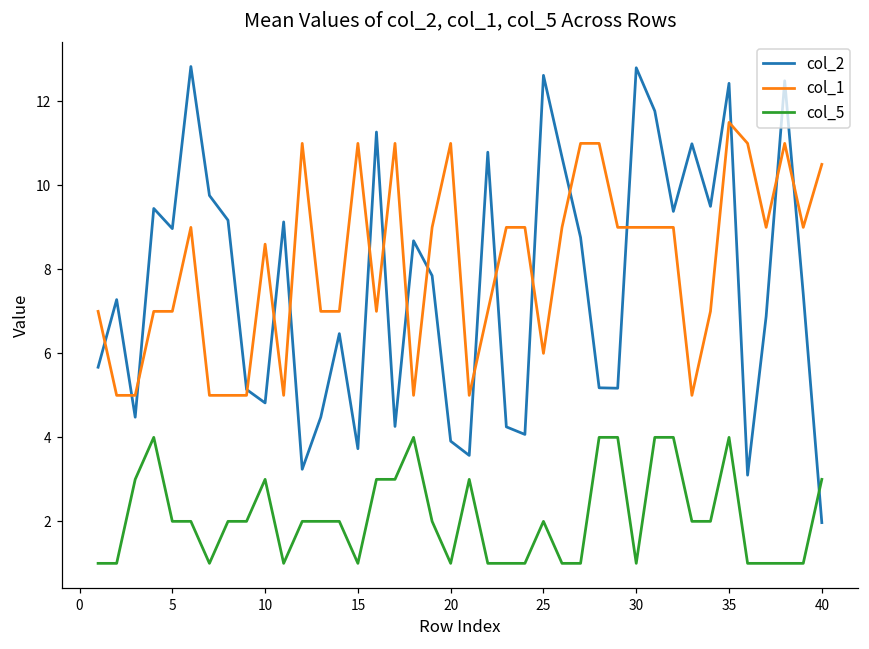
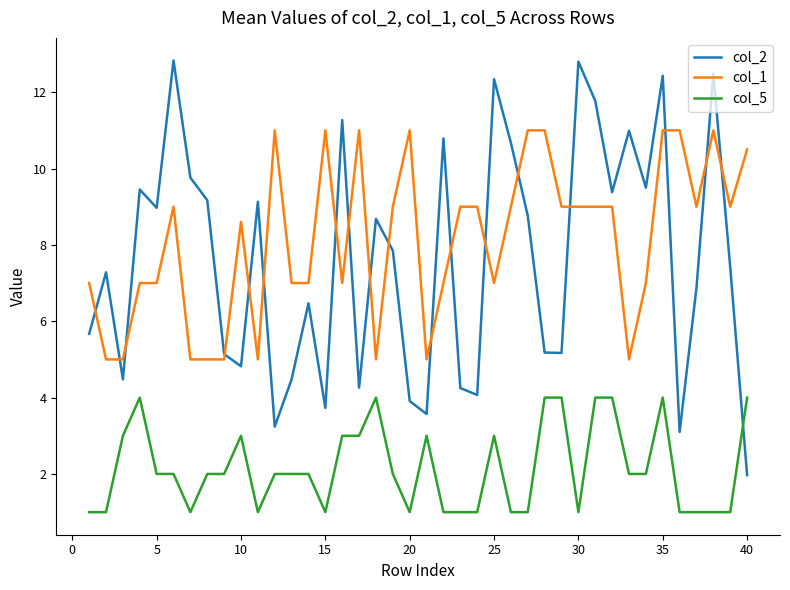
col_2, 25: 12.6 -> 12.3
col_1, 25: 6 -> 7
col_5, 25: 2 -> 3
col_1, 35: 11.5 -> 11.0
col_5, 40: 3 -> 4
